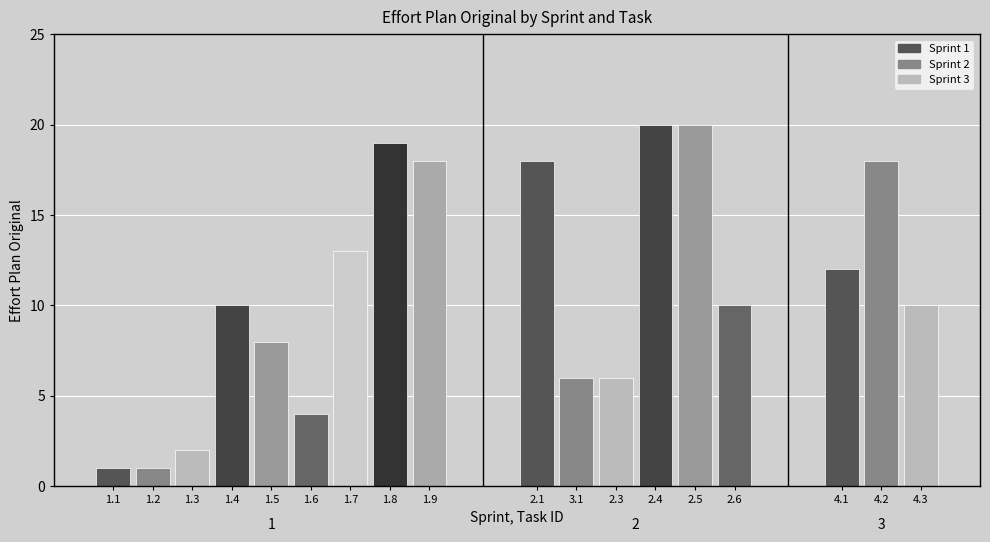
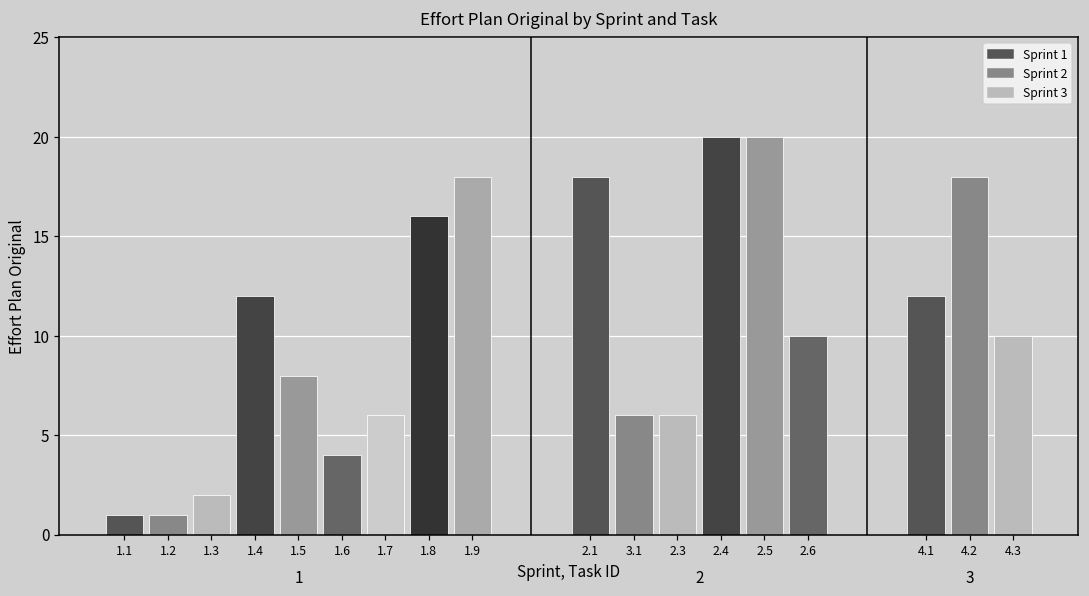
1.4: 10 -> 12
1.7: 13 -> 6
1.8: 19 -> 16
